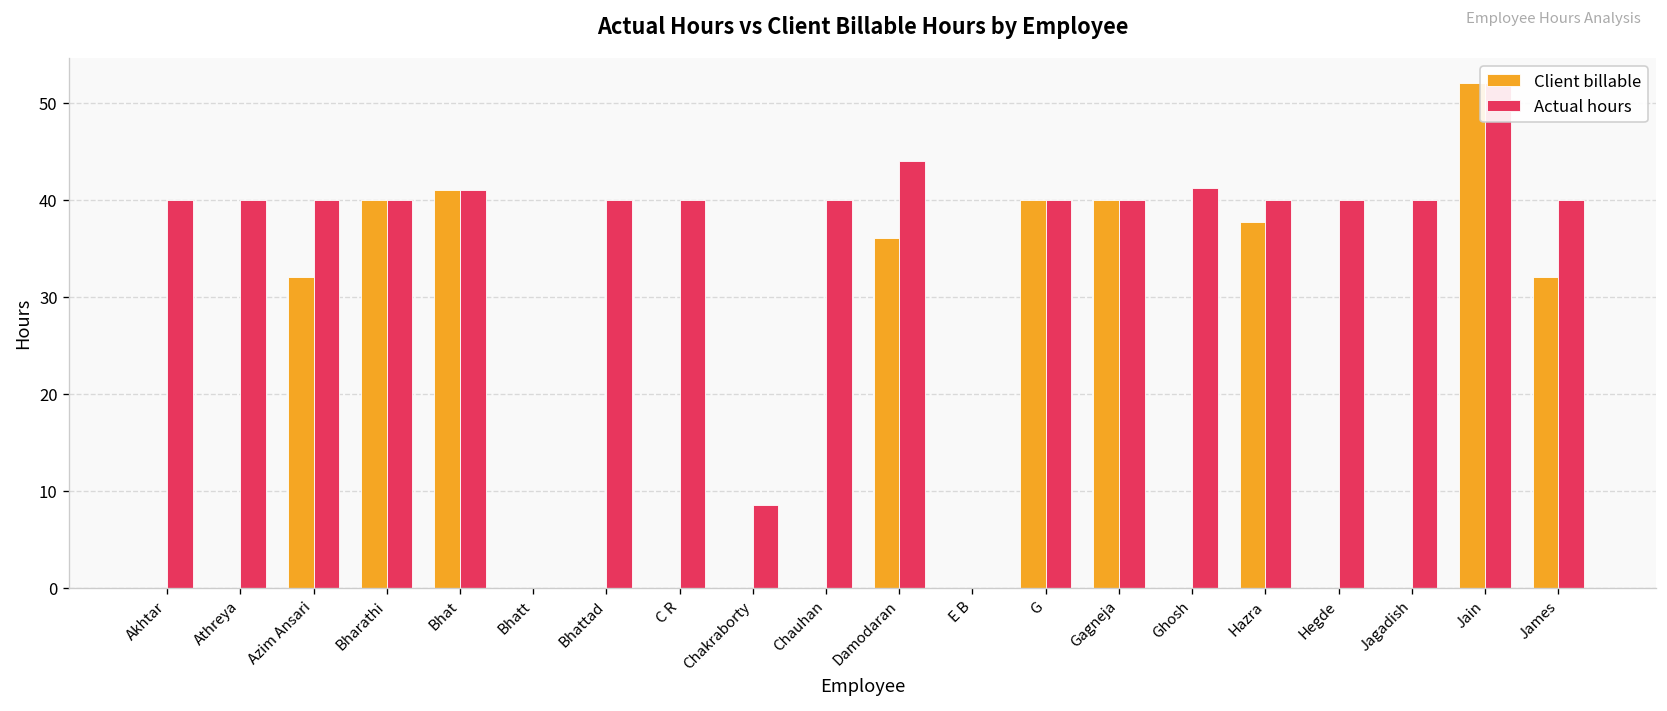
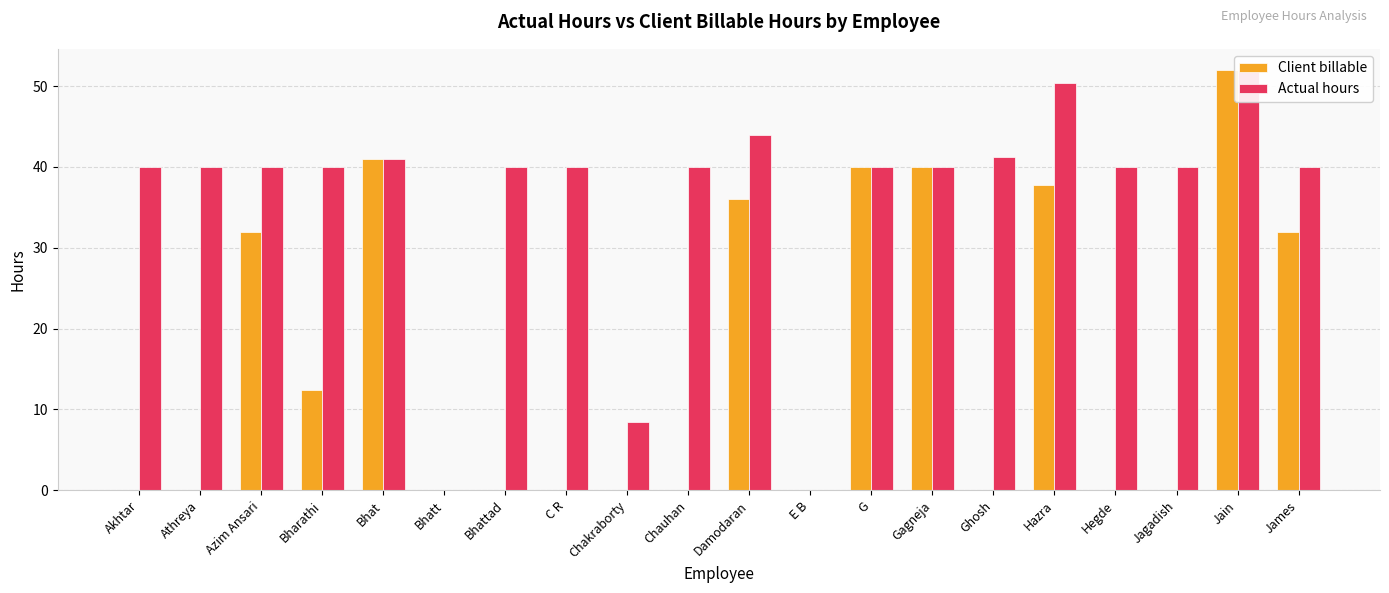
Client billable, Bharathi: 40 -> 12
Actual hours, Hazra: 40 -> 50
